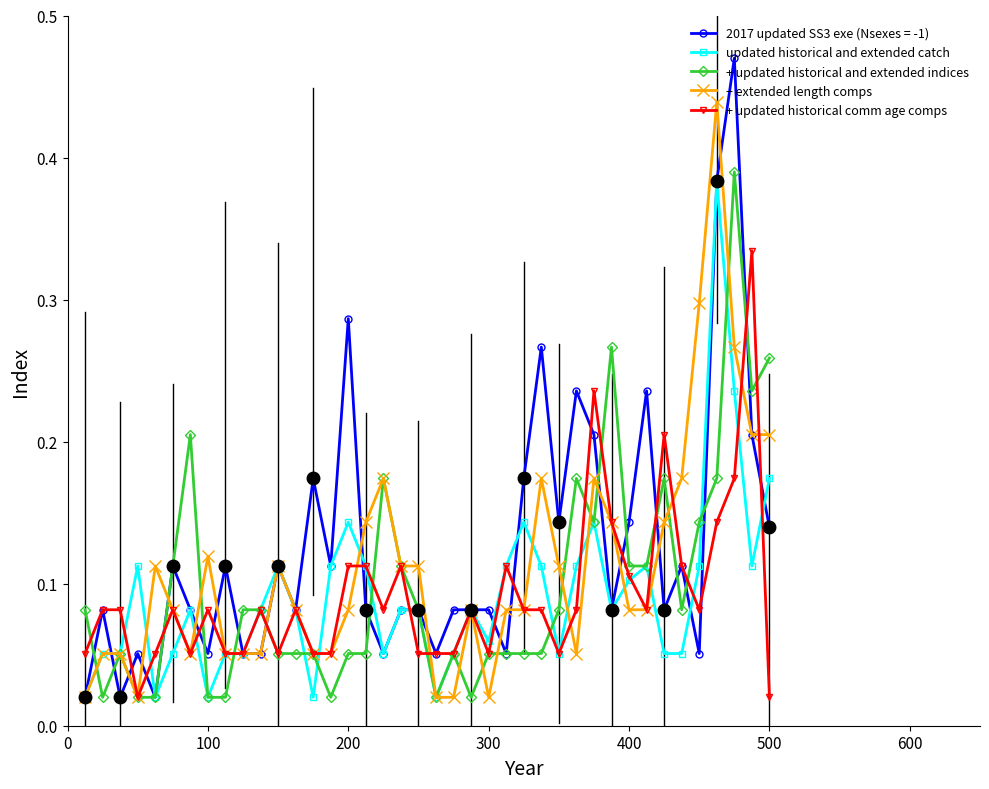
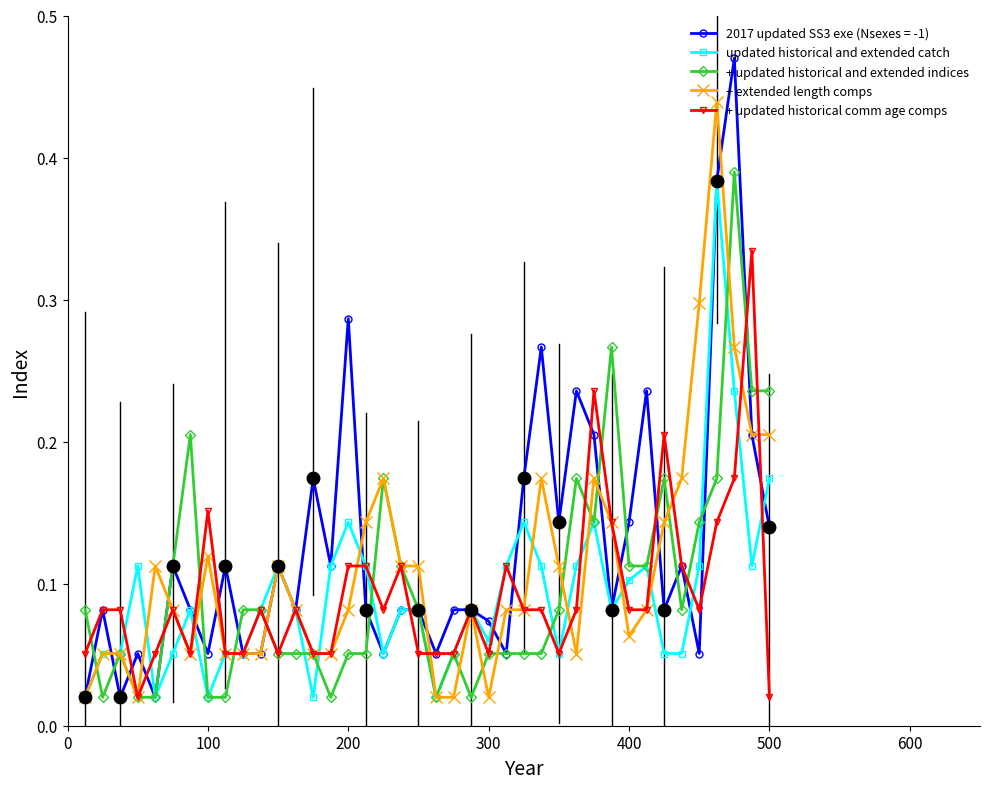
+ updated historical comm age comps, 100: 0.082 -> 0.151
2017 updated SS3 exe (Nsexes = -1), 300: 0.082 -> 0.074
+ extended length comps, 400: 0.082 -> 0.063
+ updated historical comm age comps, 400: 0.106 -> 0.082
+ updated historical and extended indices, 500: 0.259 -> 0.236
